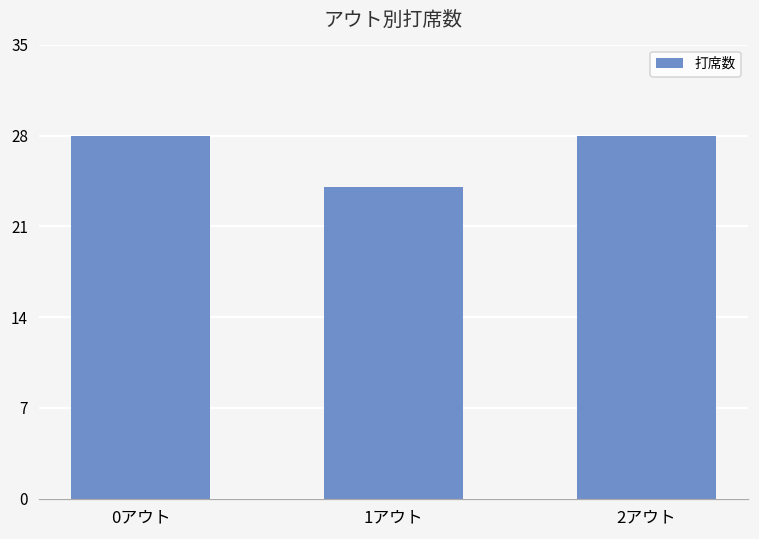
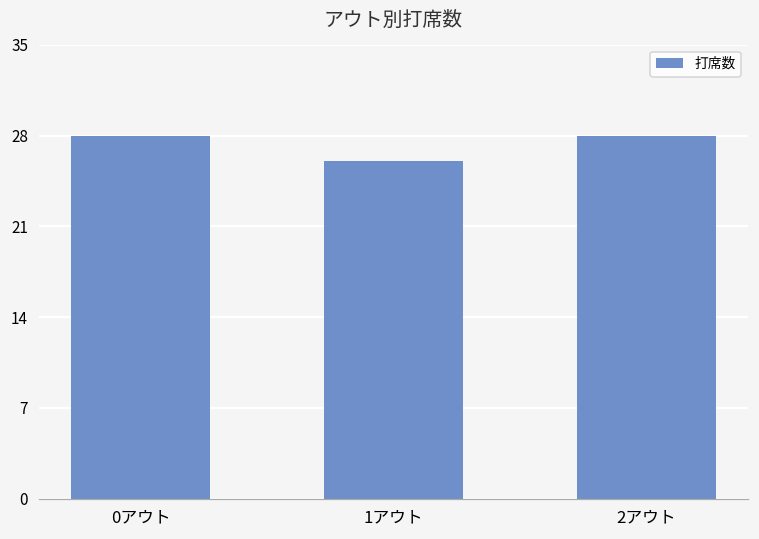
1アウト: 24 -> 26
